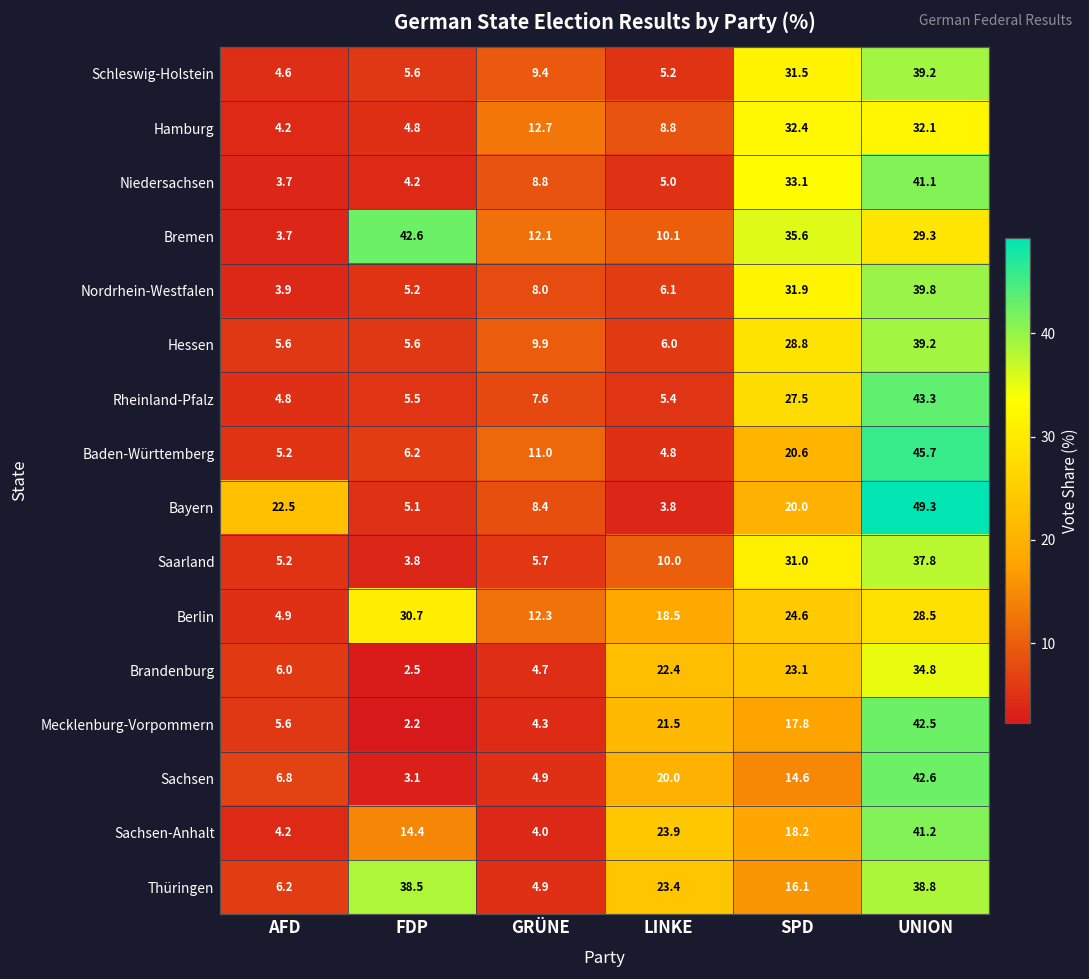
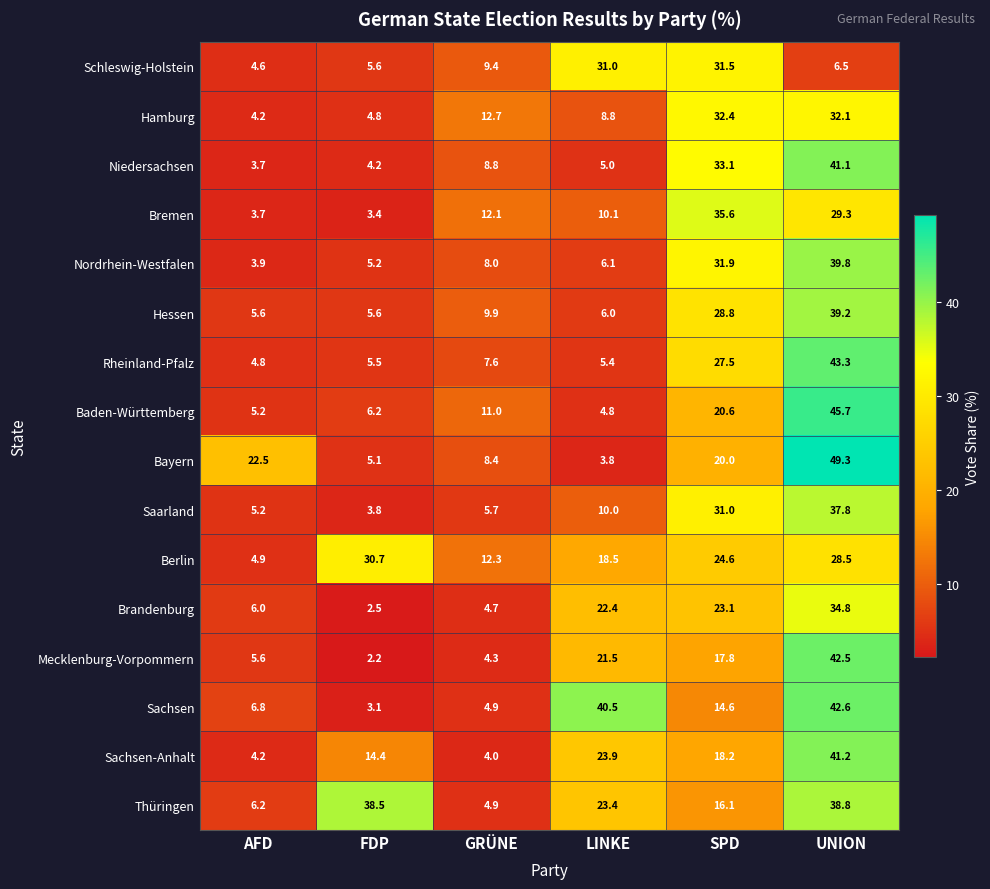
Schleswig-Holstein, LINKE: 5.2 -> 31.0
Schleswig-Holstein, UNION: 39.2 -> 6.5
Bremen, FDP: 42.6 -> 3.4
Sachsen, LINKE: 20.0 -> 40.5
